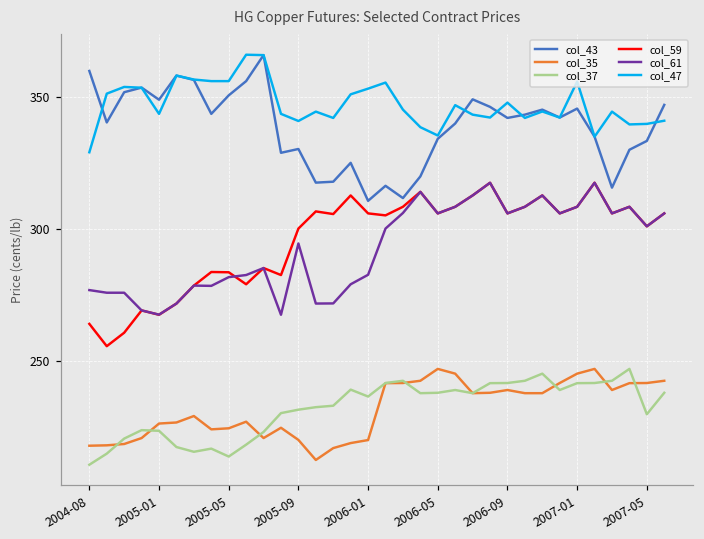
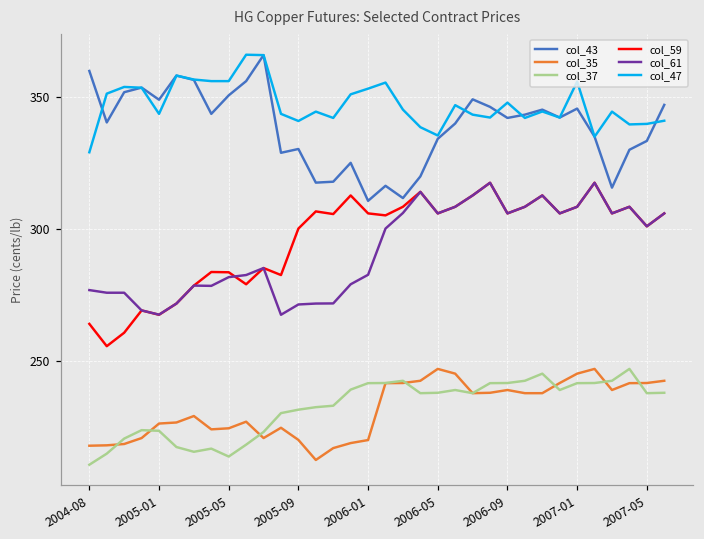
col_61, 2005-09: 294 -> 271
col_37, 2006-01: 236 -> 241
col_37, 2007-05: 230 -> 238
